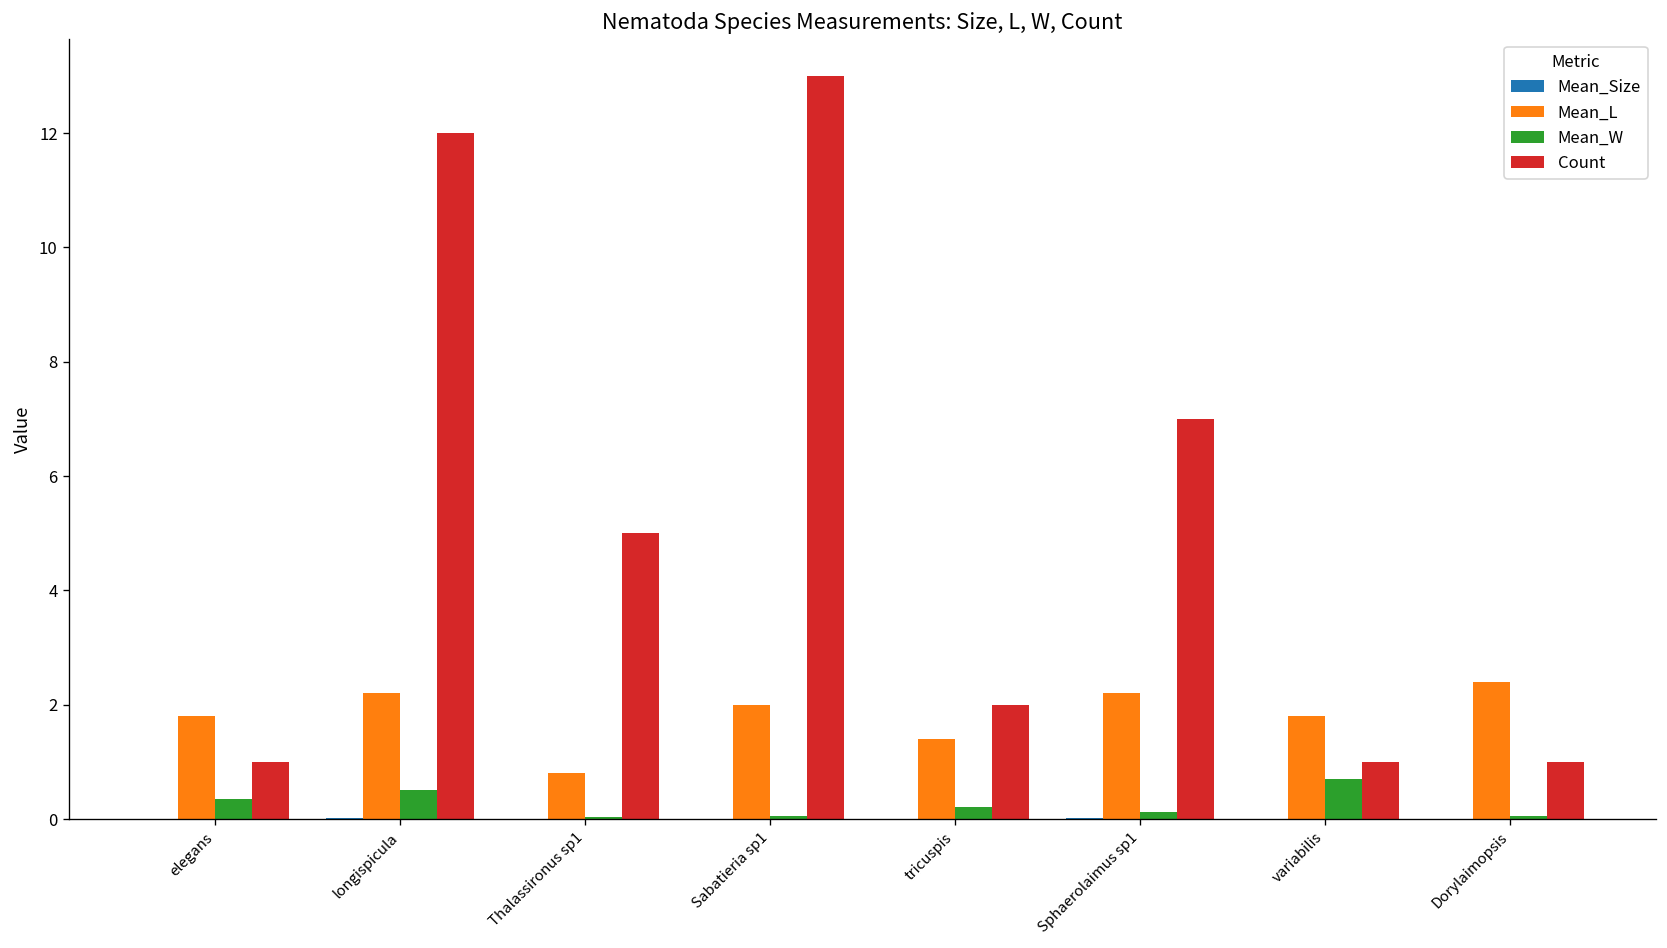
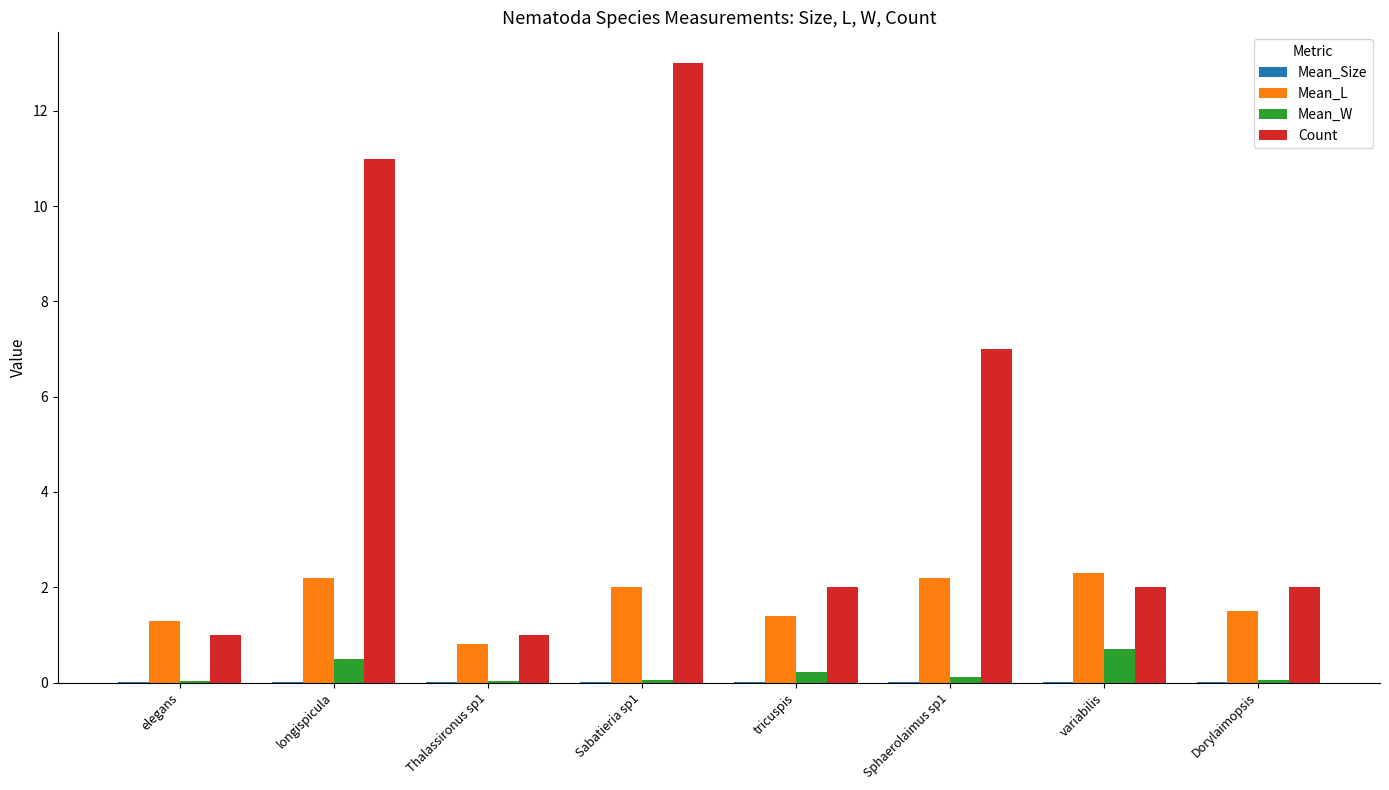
Mean_L, elegans: 1.8 -> 1.3
Mean_W, elegans: 0.3 -> 0.0
Count, longispicula: 12 -> 11
Count, Thalassironus sp1: 5 -> 1
Mean_L, variabilis: 1.8 -> 2.3
Count, variabilis: 1 -> 2
Mean_L, Dorylaimopsis: 2.4 -> 1.5
Count, Dorylaimopsis: 1 -> 2
